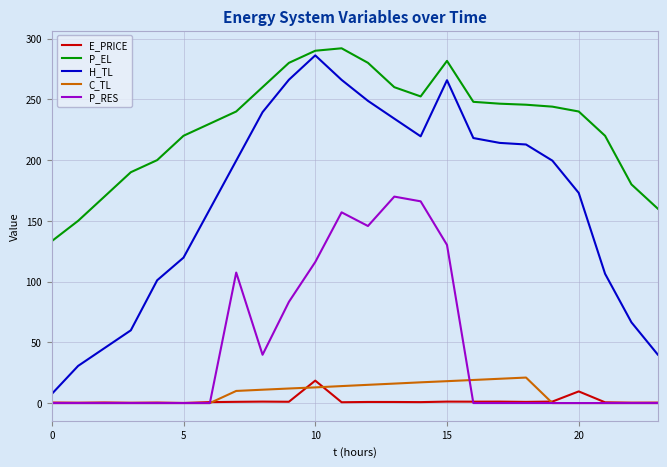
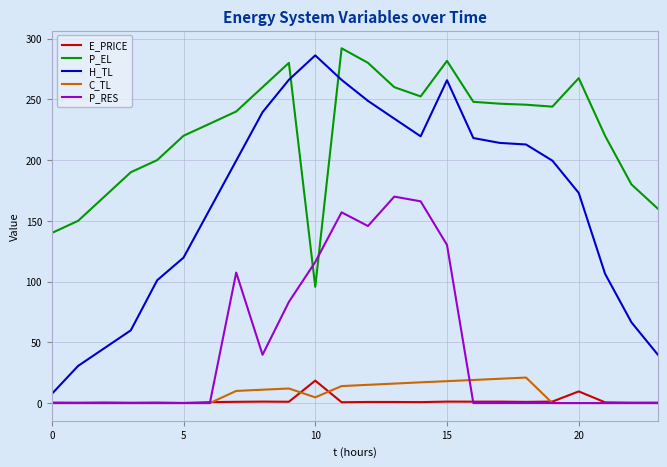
P_EL, 0: 133 -> 140
P_EL, 10: 290 -> 96
C_TL, 10: 13 -> 5
P_EL, 20: 240 -> 267
